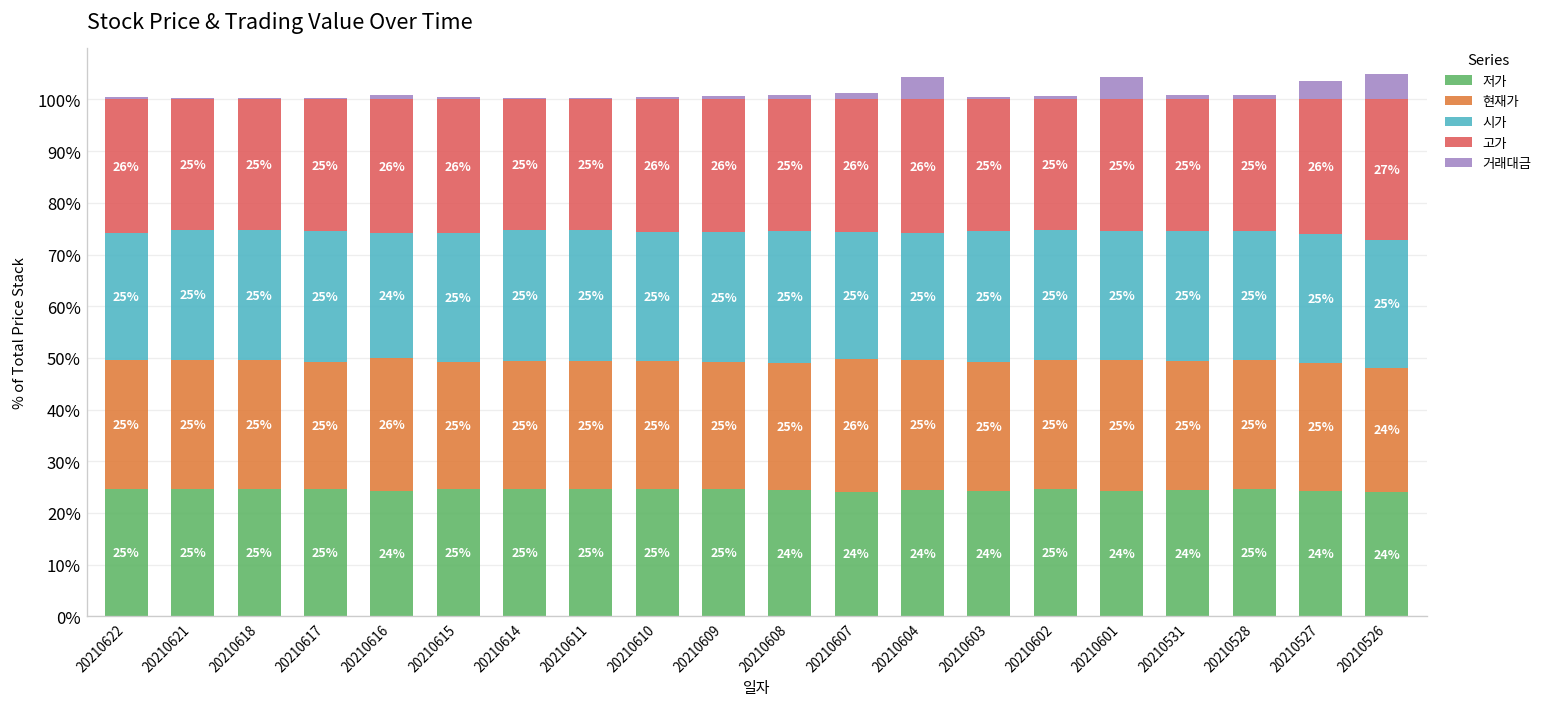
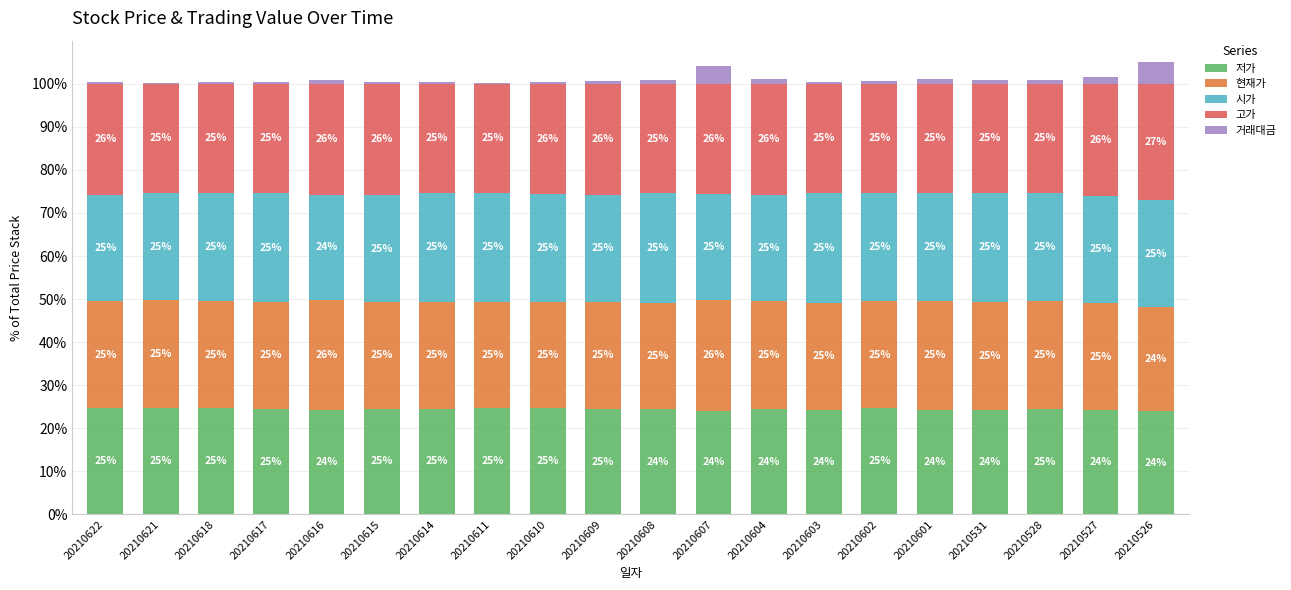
거래대금, 20210607: 1% -> 4%
거래대금, 20210604: 4% -> 1%
거래대금, 20210601: 4% -> 1%
거래대금, 20210527: 4% -> 2%
